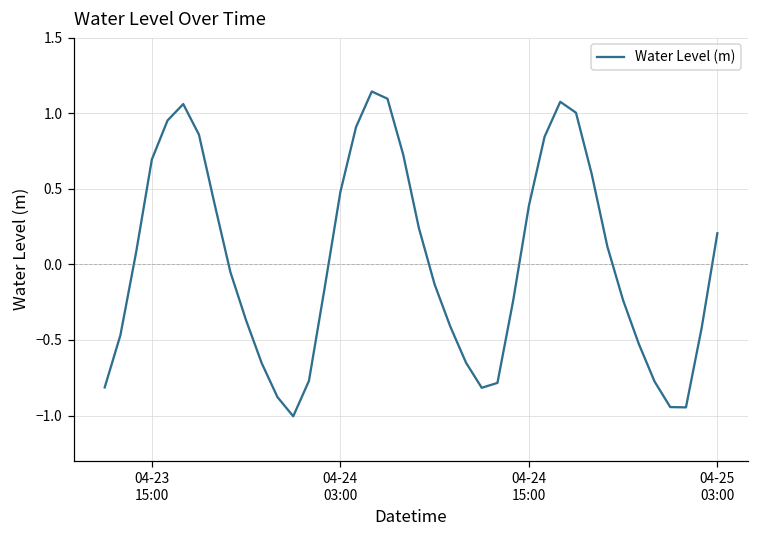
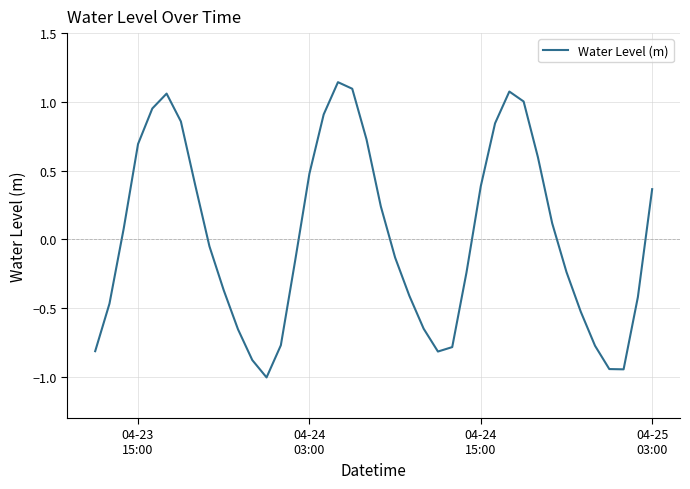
04-25 03:00: 0.21 -> 0.36
